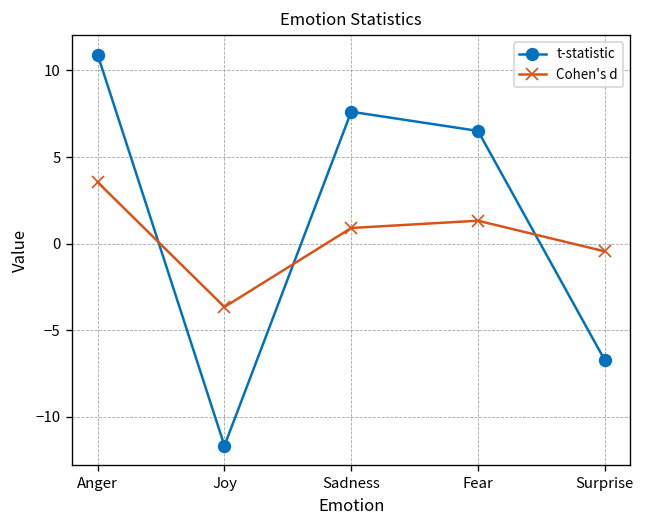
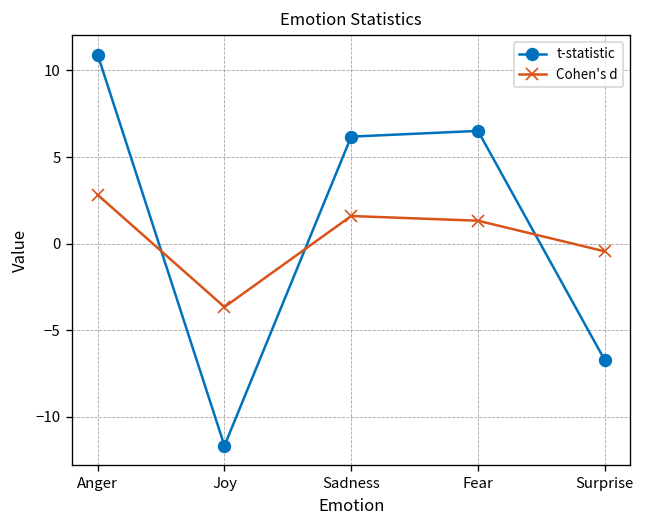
Cohen's d, Anger: 3.5 -> 2.8
t-statistic, Sadness: 7.6 -> 6.2
Cohen's d, Sadness: 0.9 -> 1.6
